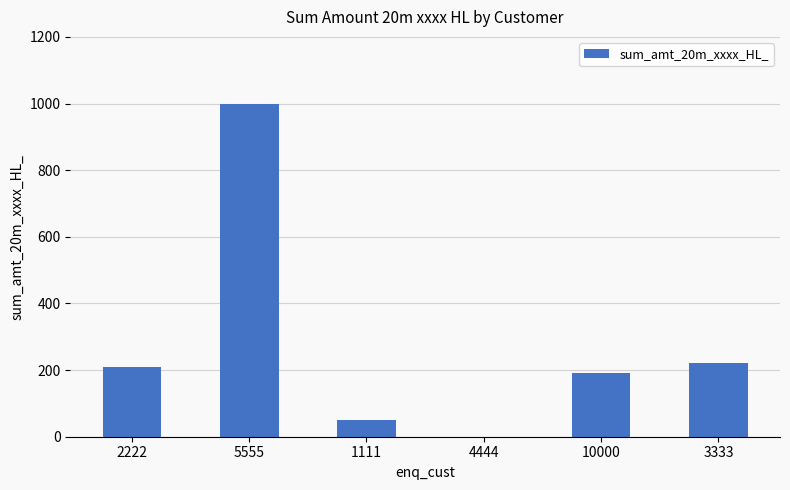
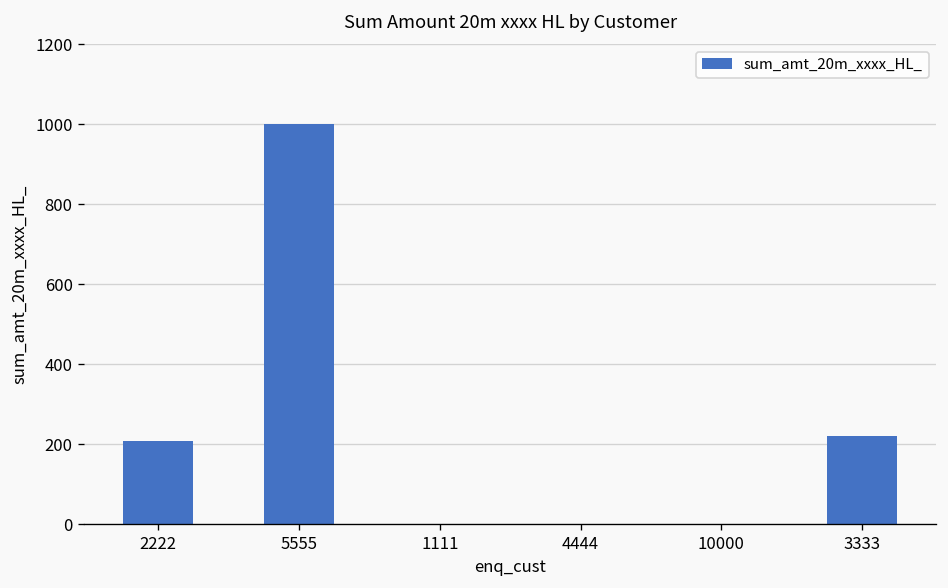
1111: 50 -> 0
10000: 190 -> 0
